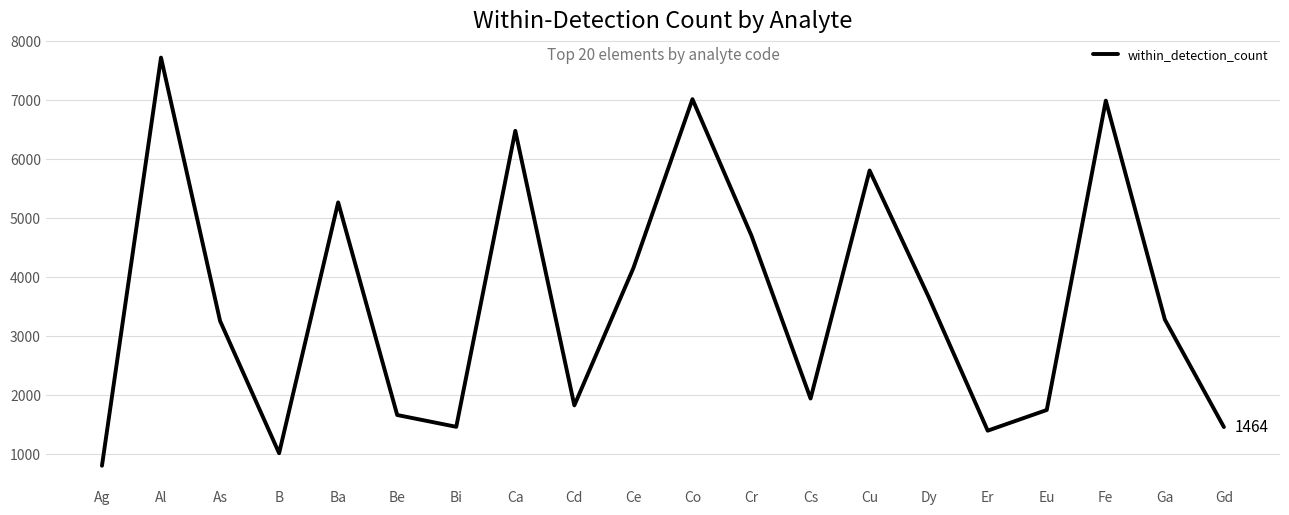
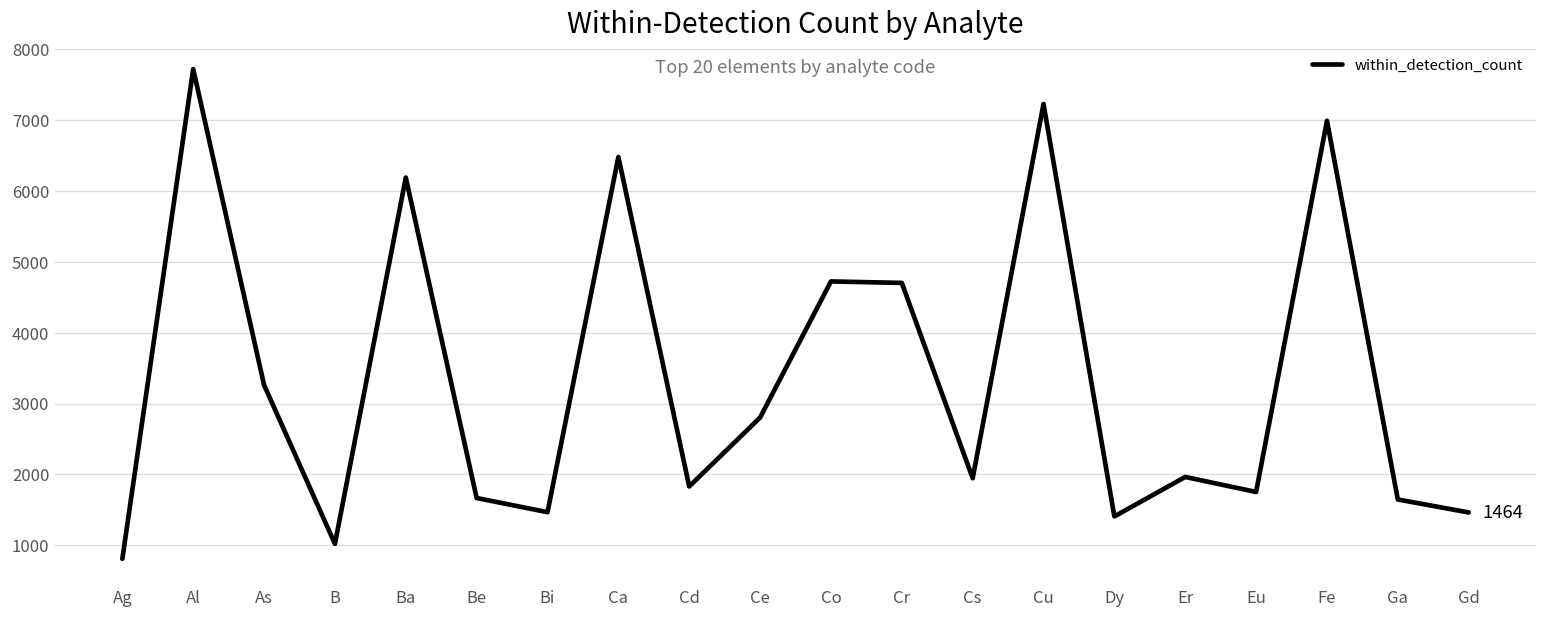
Ba: 5300 -> 6200
Ce: 4200 -> 2800
Co: 7000 -> 4700
Cu: 5800 -> 7200
Dy: 3700 -> 1400
Er: 1400 -> 2000
Ga: 3300 -> 1600
